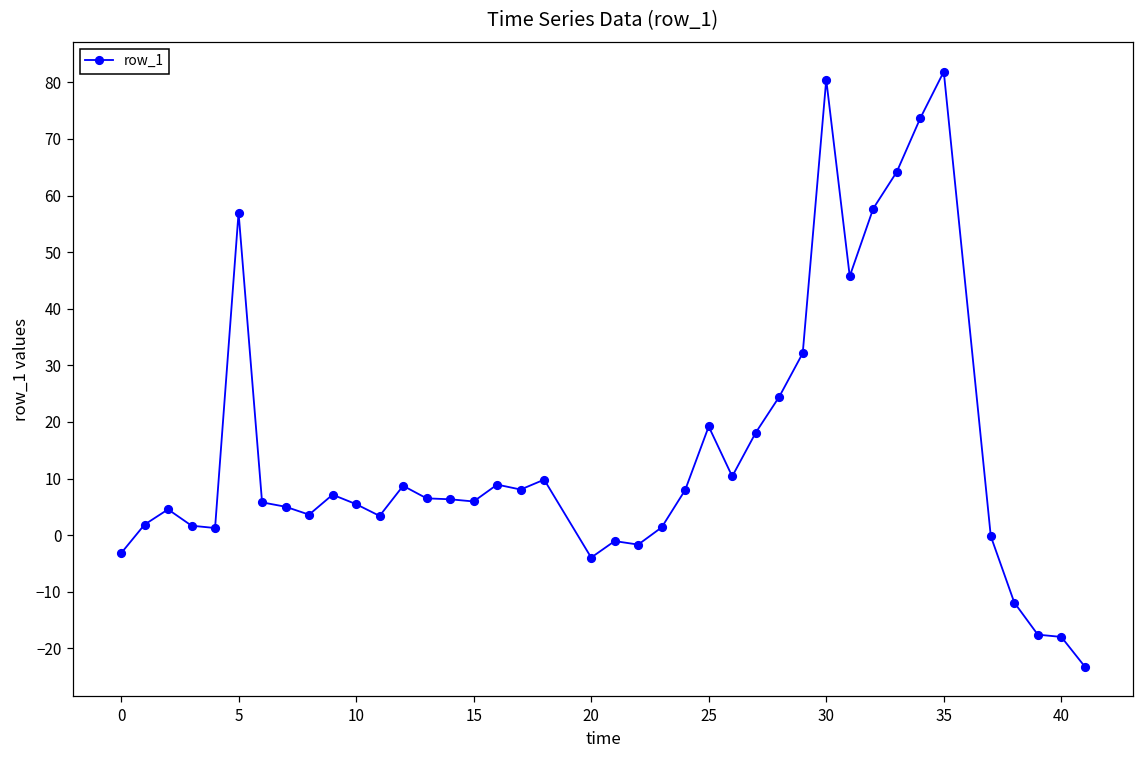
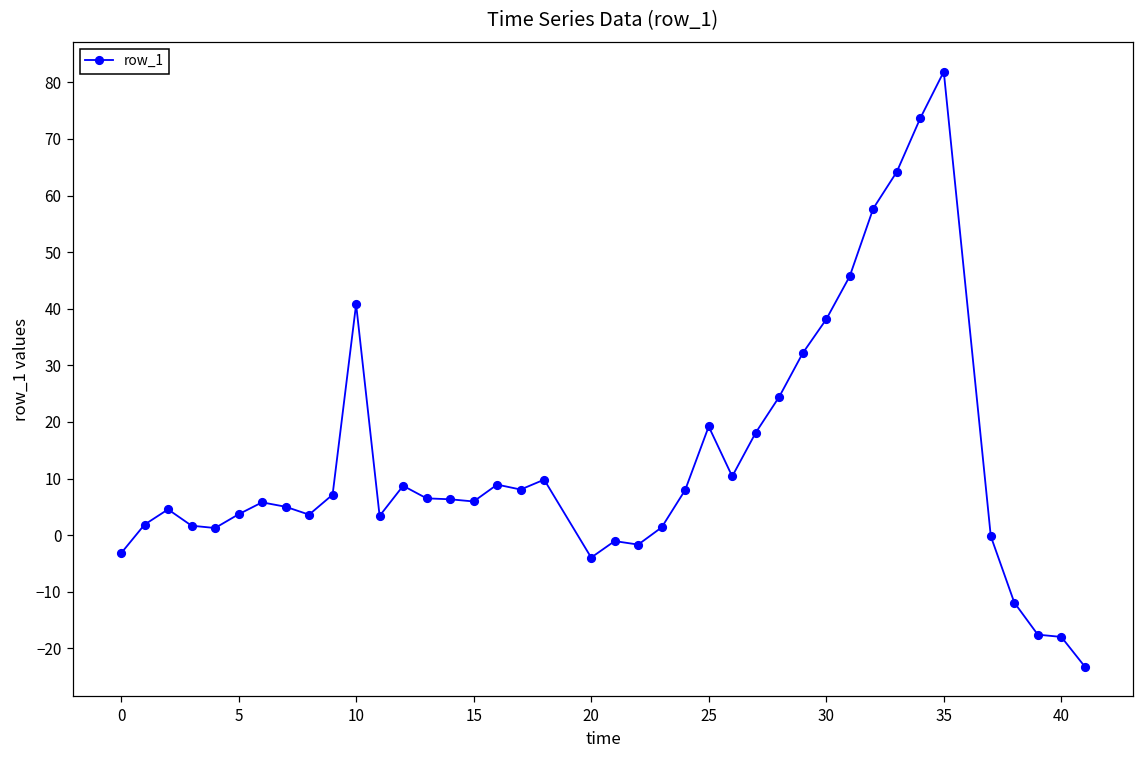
5: 57 -> 4
10: 5 -> 41
30: 80 -> 38
